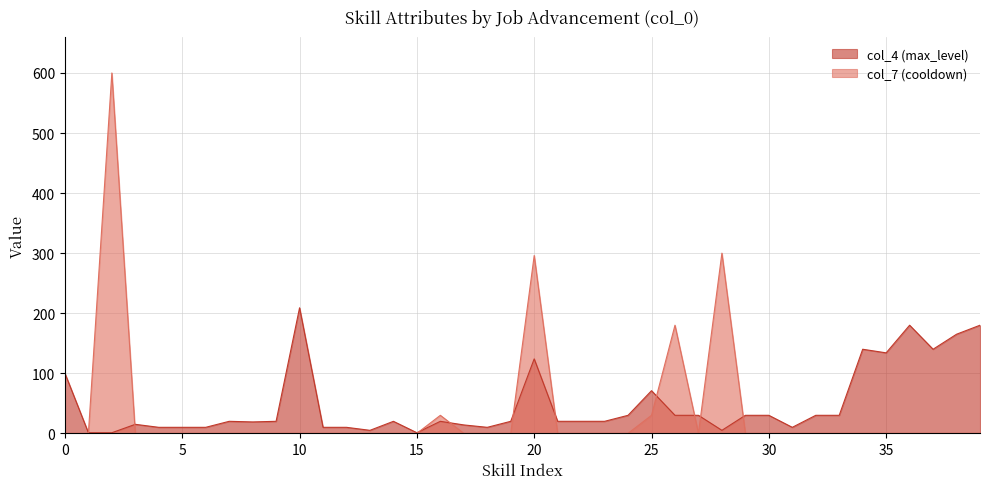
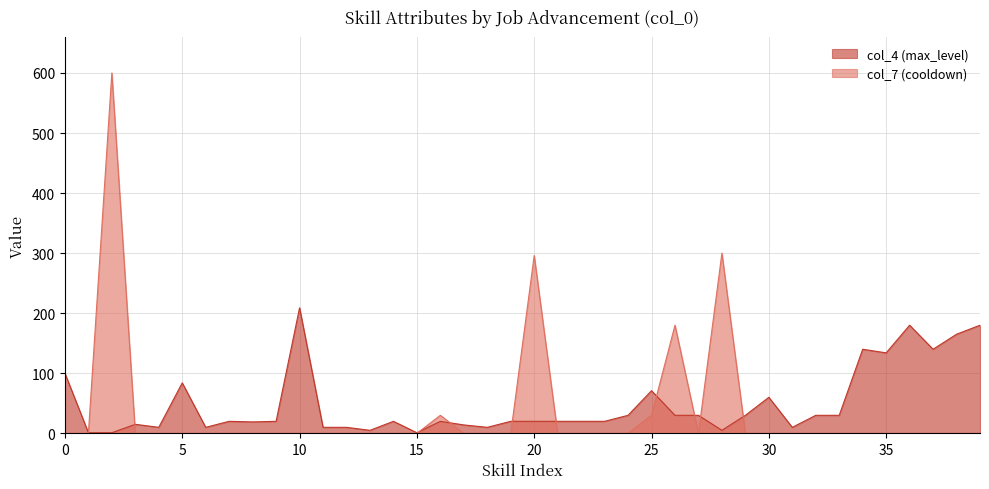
col_4 (max_level), 5: 10 -> 80
col_4 (max_level), 20: 120 -> 20
col_4 (max_level), 30: 30 -> 60
